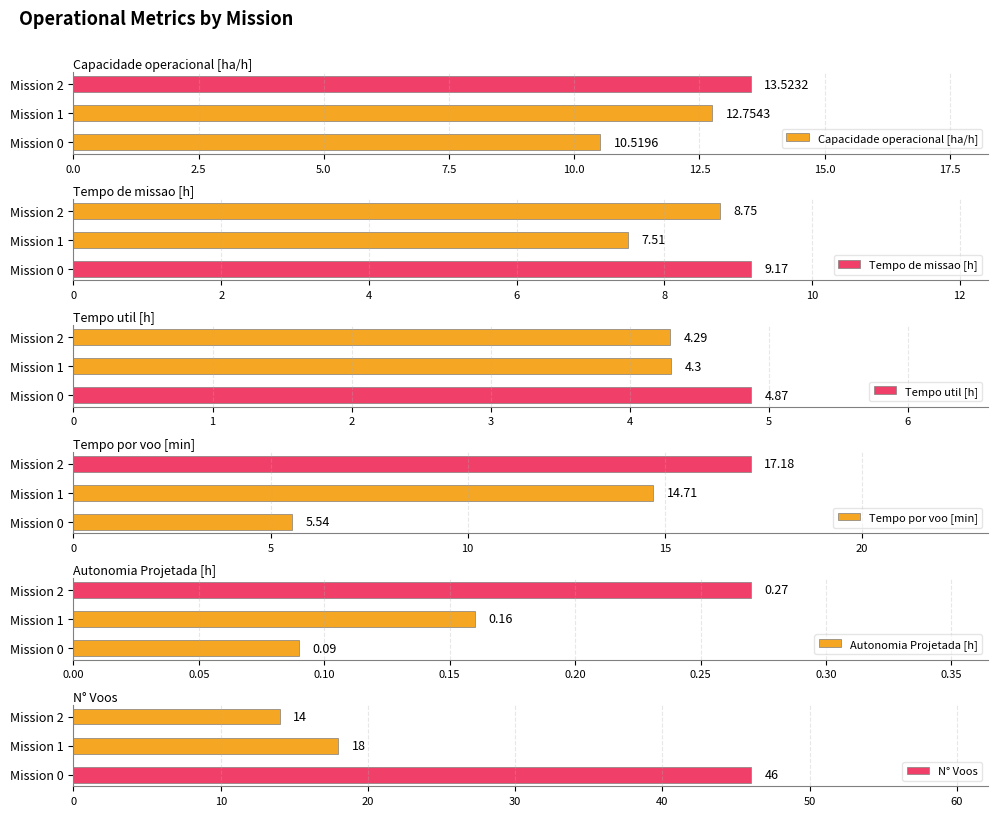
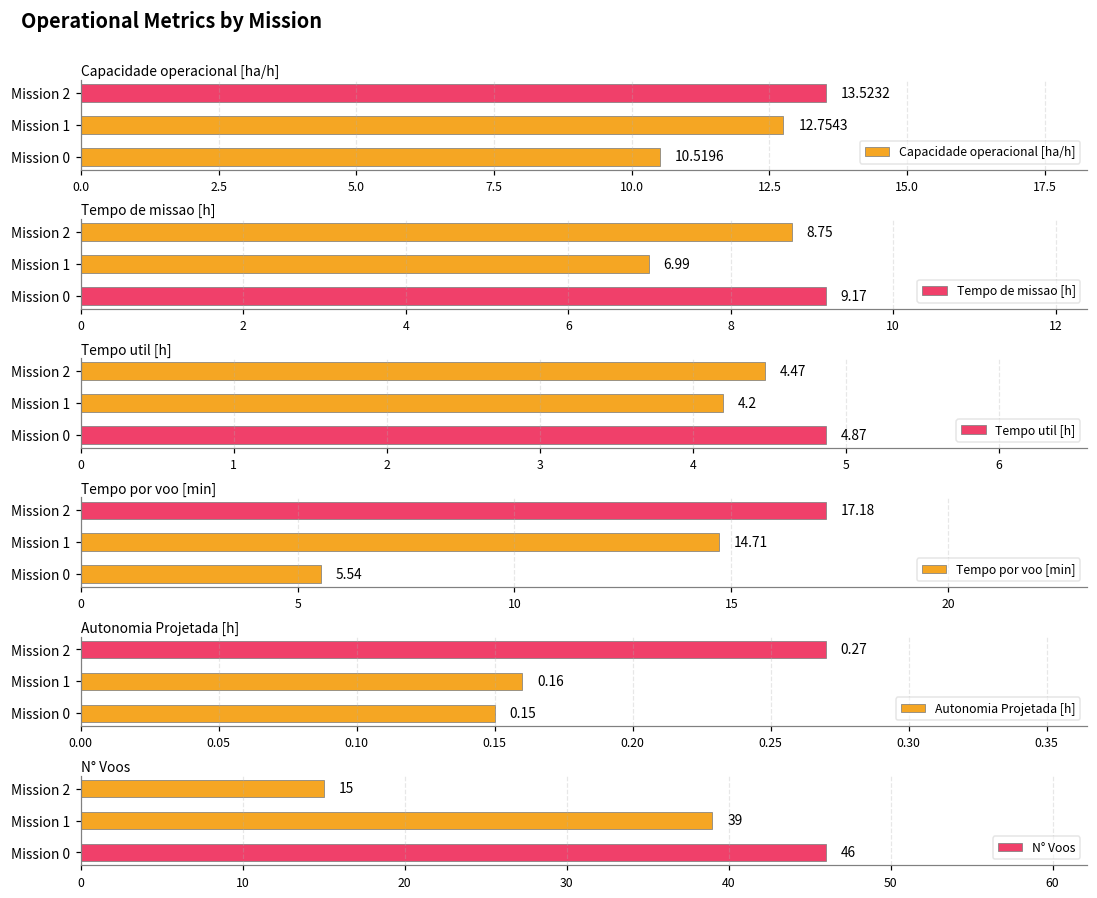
Tempo de missao [h], Mission 1: 7.51 -> 6.99
Tempo util [h], Mission 2: 4.29 -> 4.47
Tempo util [h], Mission 1: 4.3 -> 4.2
Autonomia Projetada [h], Mission 0: 0.09 -> 0.15
N° Voos, Mission 2: 14 -> 15
N° Voos, Mission 1: 18 -> 39
